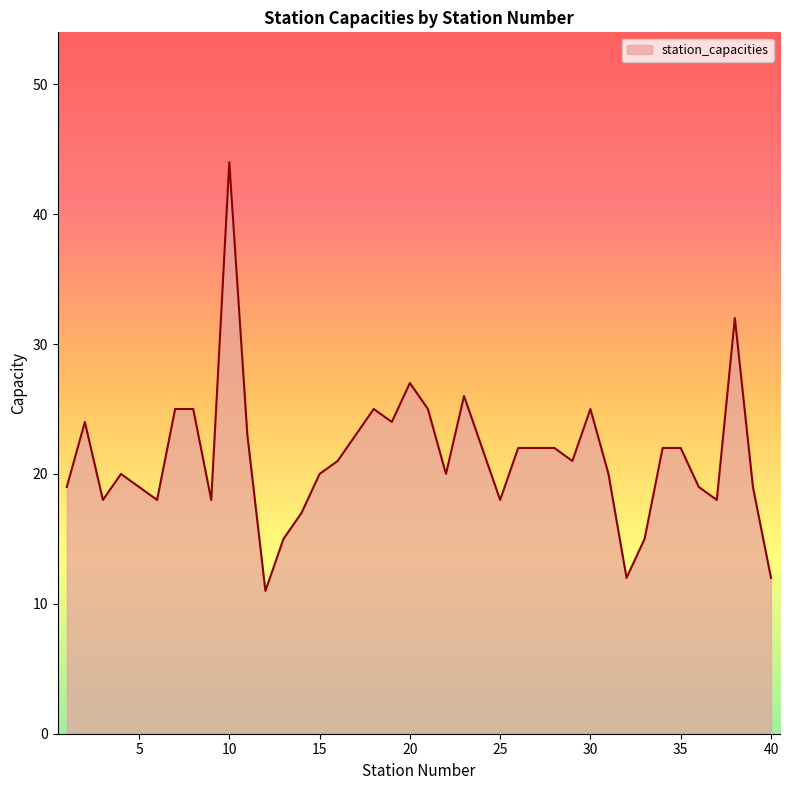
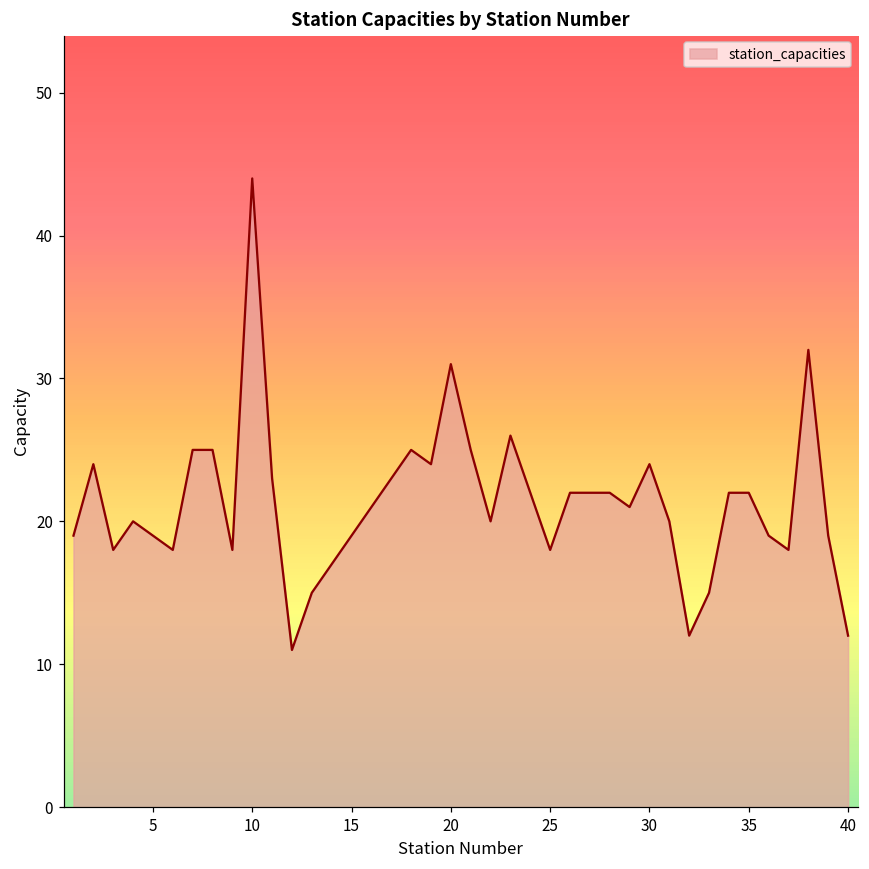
15: 20 -> 19
20: 27 -> 31
30: 25 -> 24
